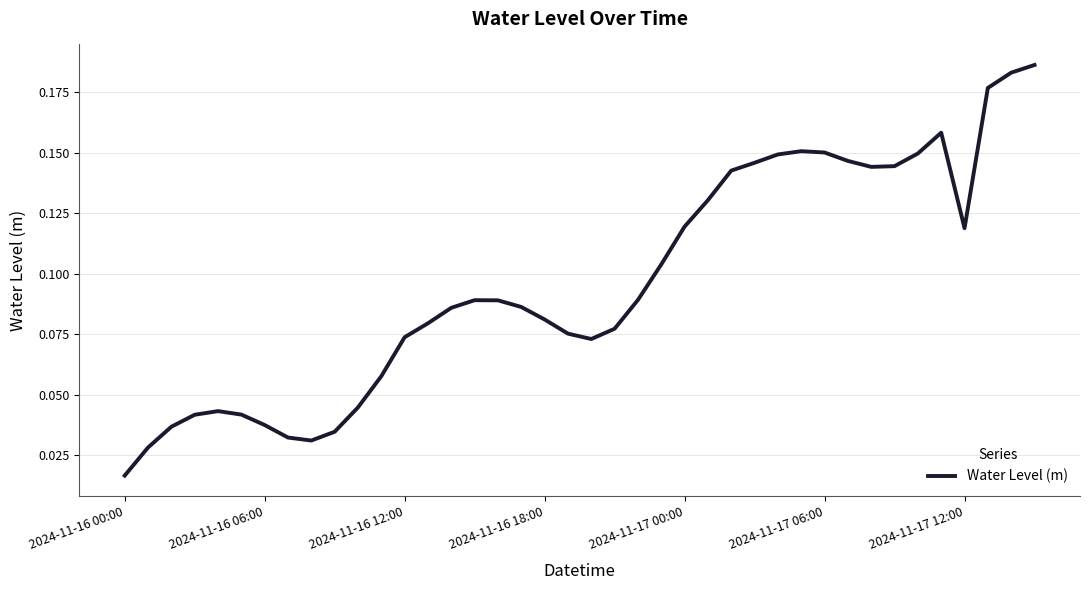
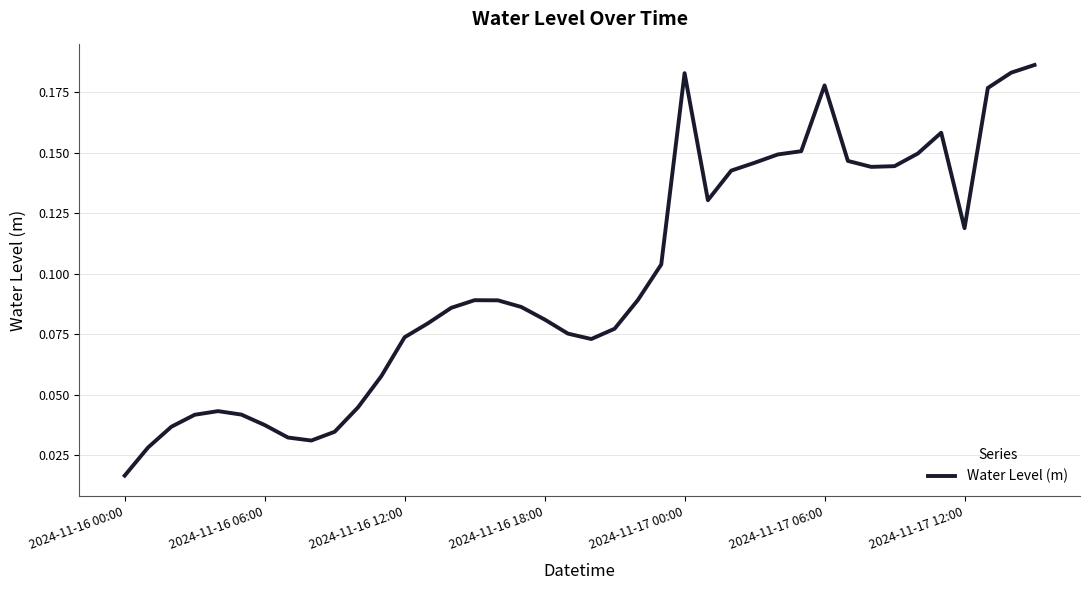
2024-11-17 00:00: 0.120 -> 0.183
2024-11-17 06:00: 0.150 -> 0.178
